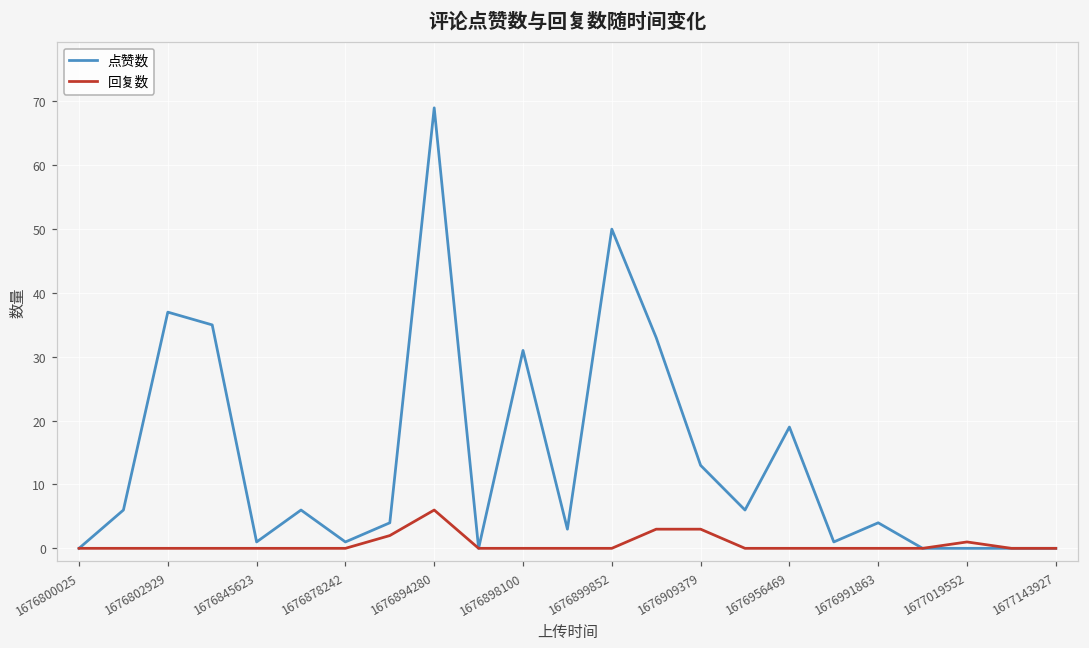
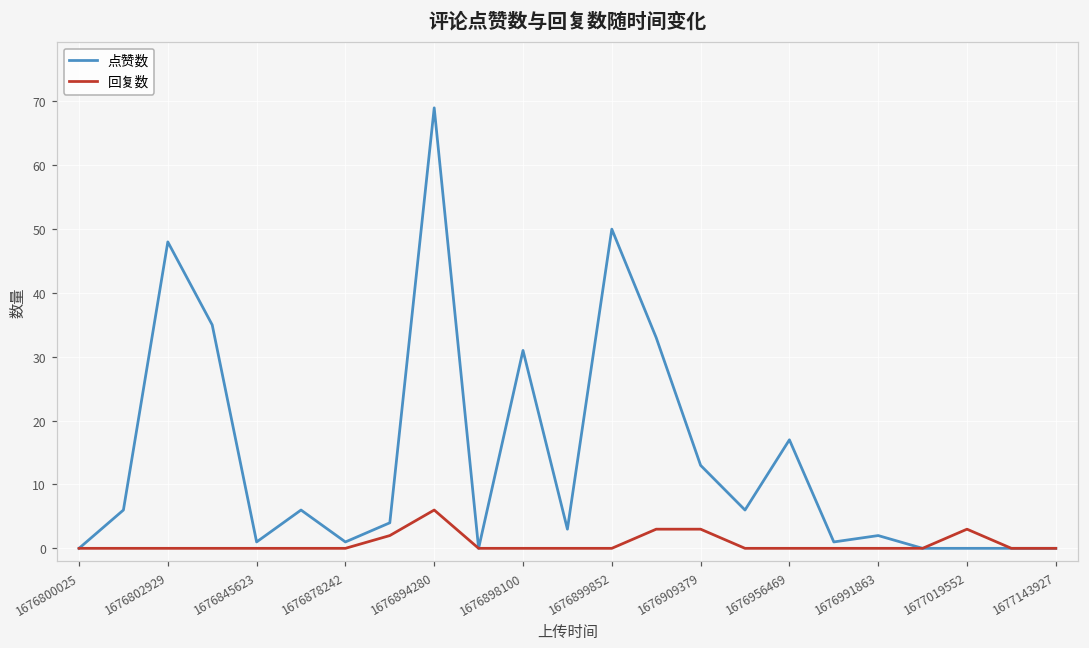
点赞数, 1676802929: 37 -> 48
点赞数, 1676956469: 19 -> 17
点赞数, 1676991863: 4 -> 2
回复数, 1677019552: 1 -> 3
